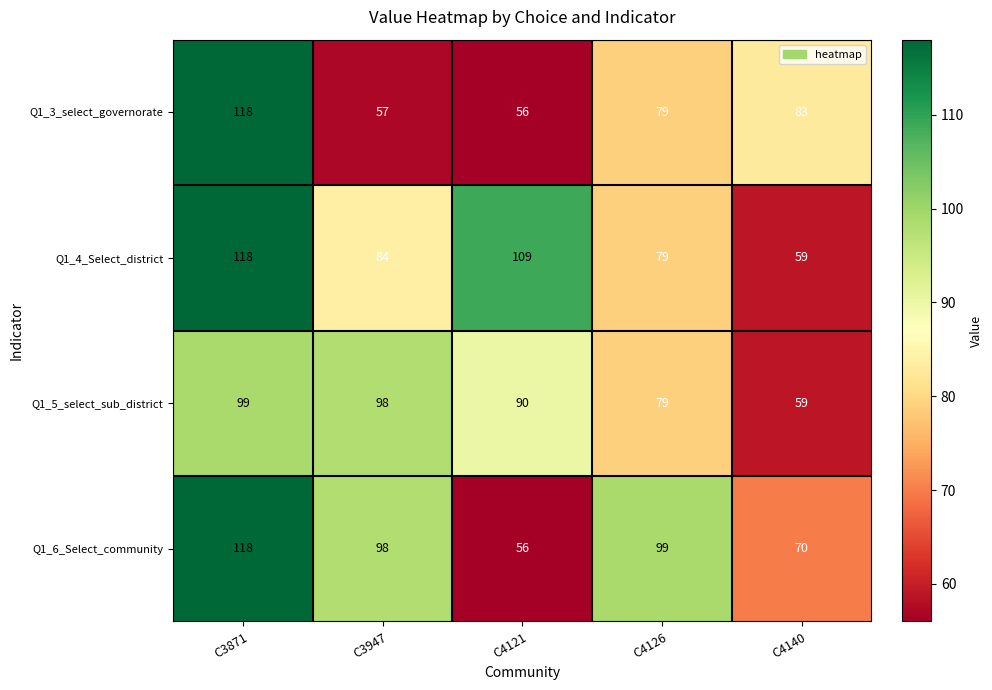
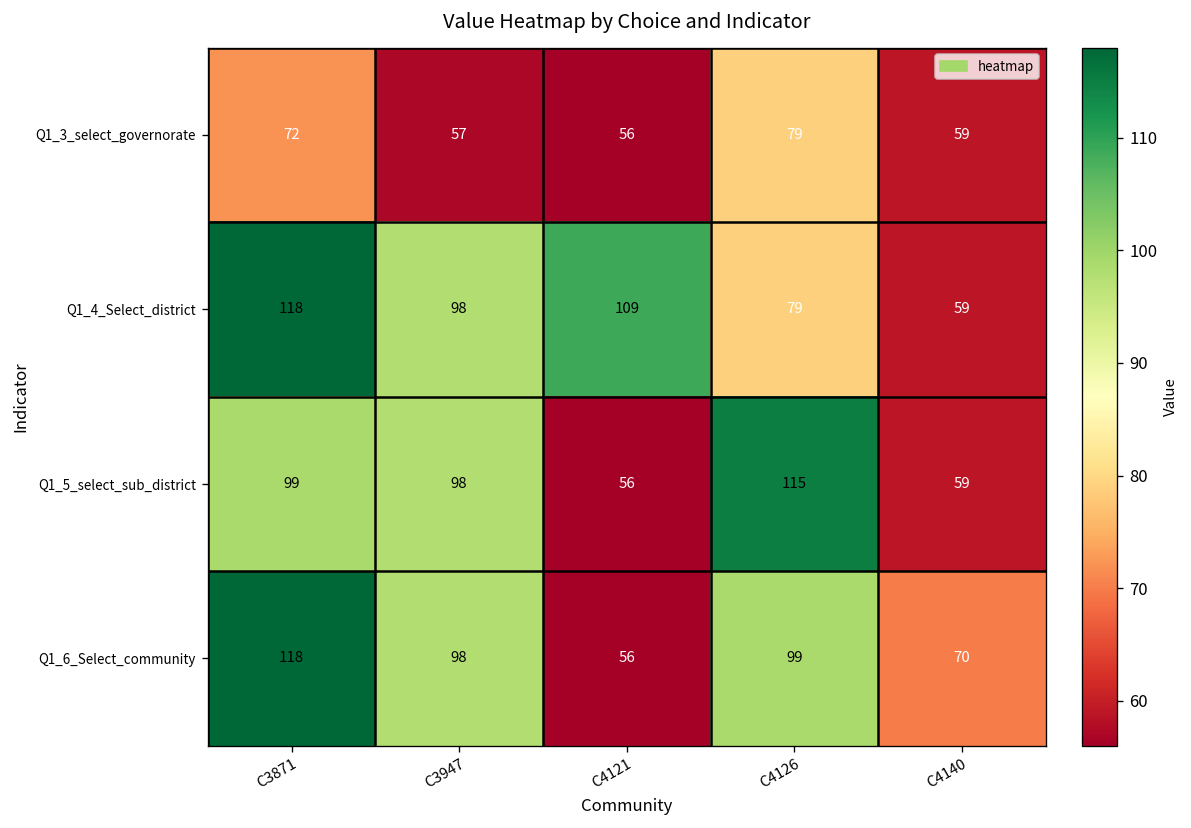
Q1_3_select_governorate, C3871: 118 -> 72
Q1_3_select_governorate, C4140: 83 -> 59
Q1_4_Select_district, C3947: 84 -> 98
Q1_5_select_sub_district, C4121: 90 -> 56
Q1_5_select_sub_district, C4126: 79 -> 115
